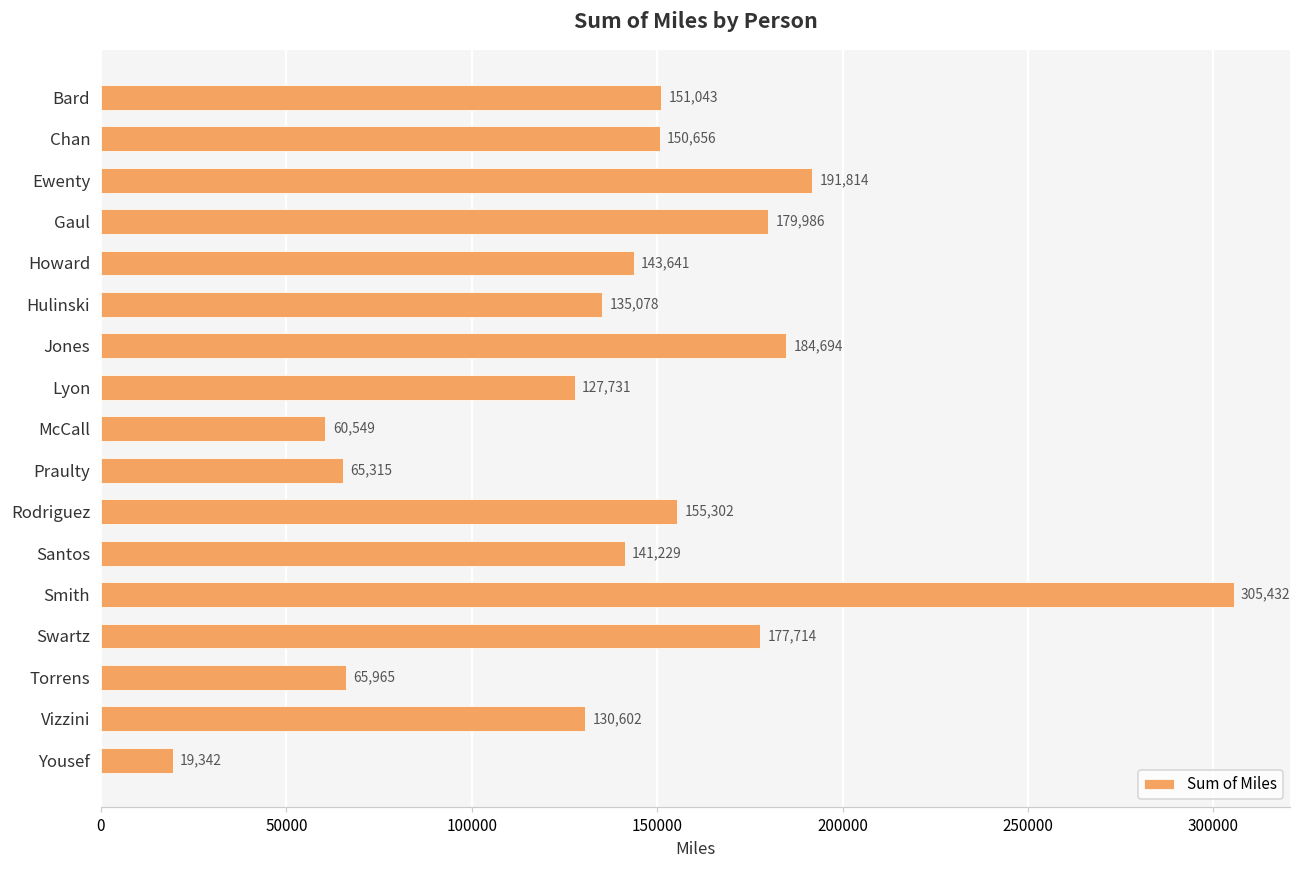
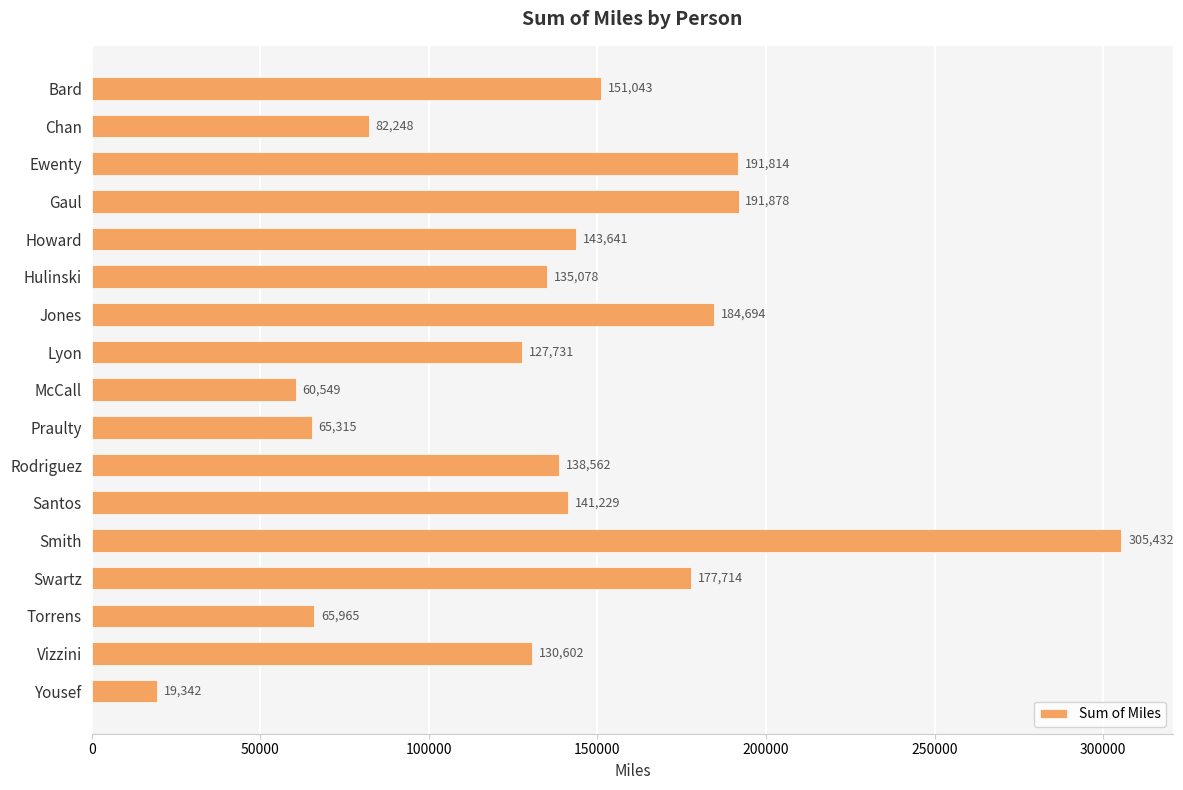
Chan: 150,656 -> 82,248
Gaul: 179,986 -> 191,878
Rodriguez: 155,302 -> 138,562
